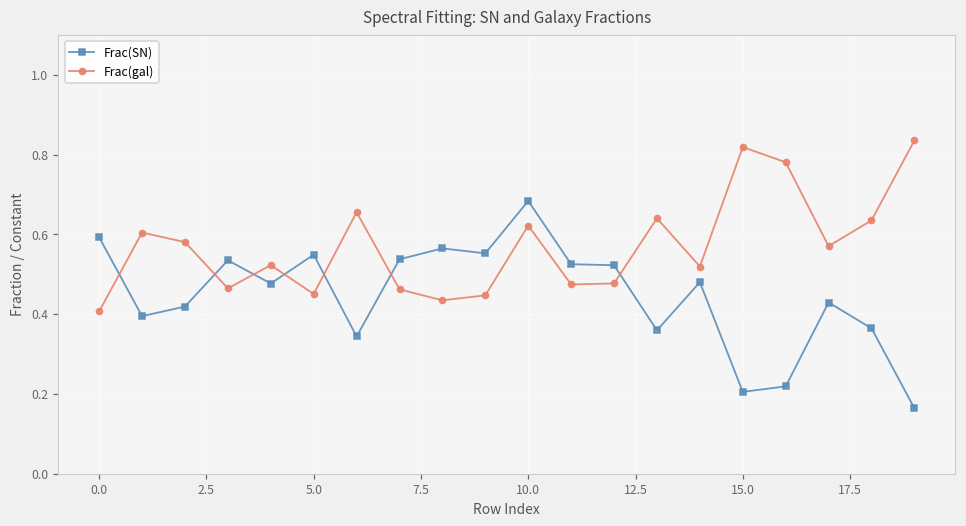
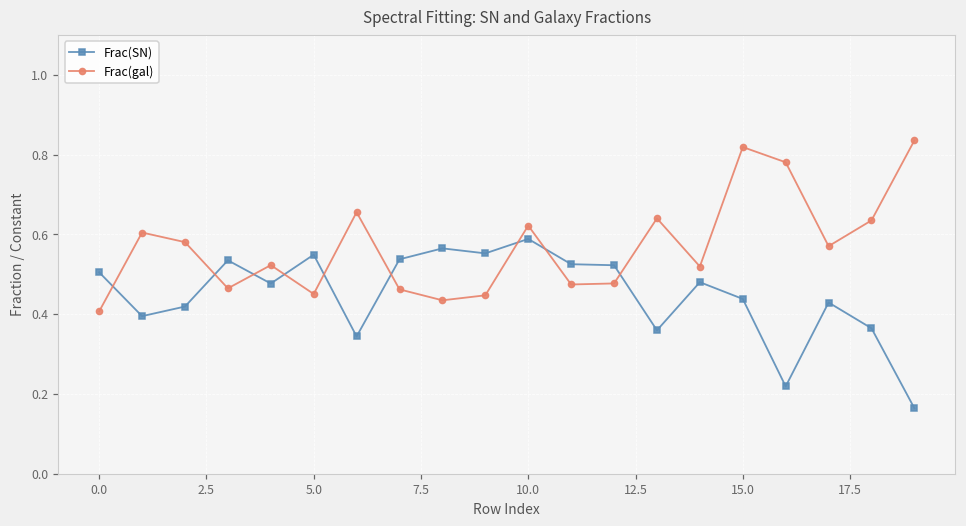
Frac(SN), 0.0: 0.59 -> 0.51
Frac(SN), 10.0: 0.68 -> 0.59
Frac(SN), 15.0: 0.21 -> 0.44
